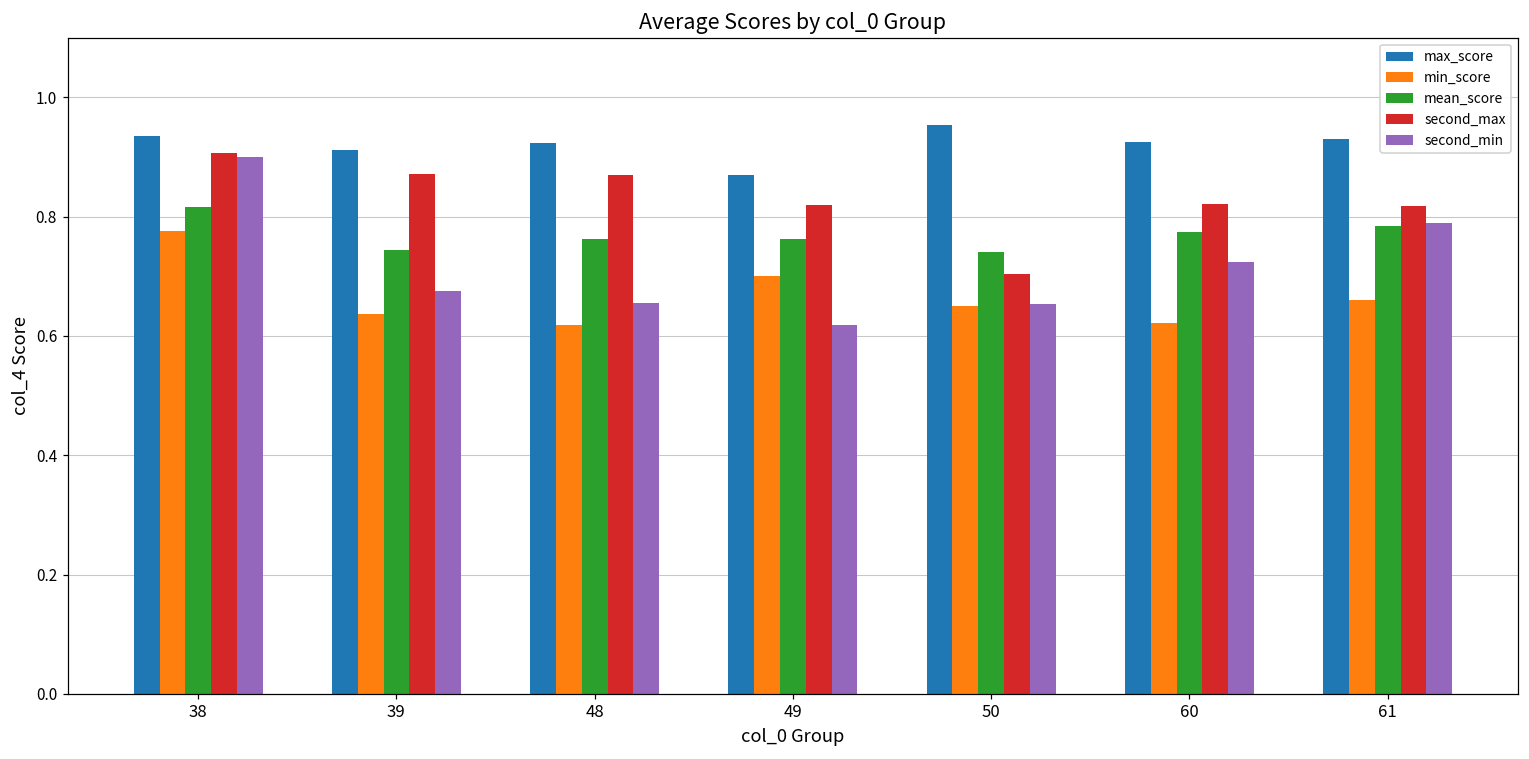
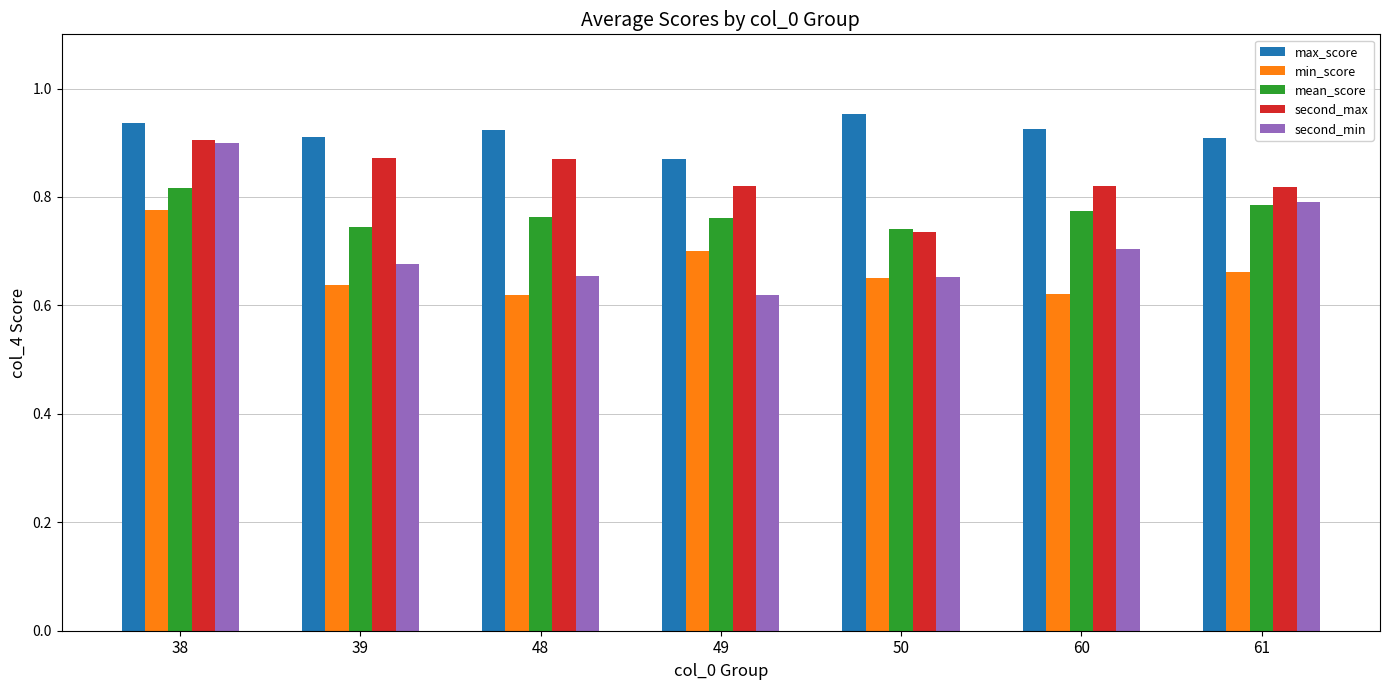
second_max, 50: 0.70 -> 0.74
second_min, 60: 0.72 -> 0.70
max_score, 61: 0.93 -> 0.91
